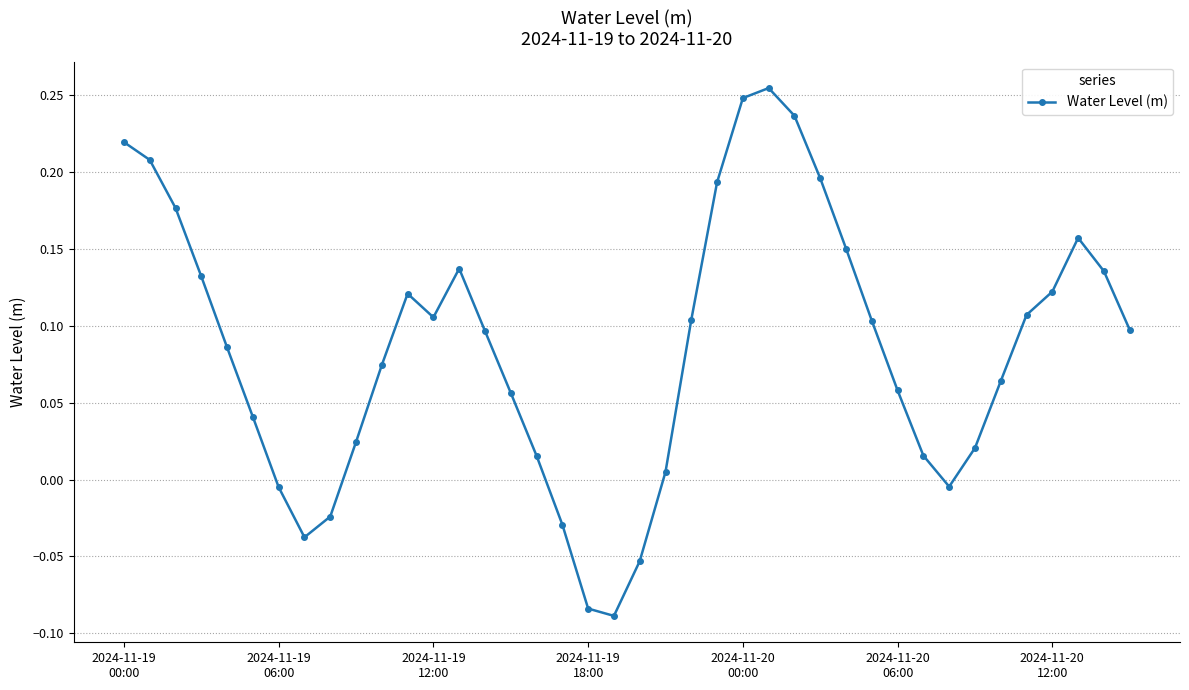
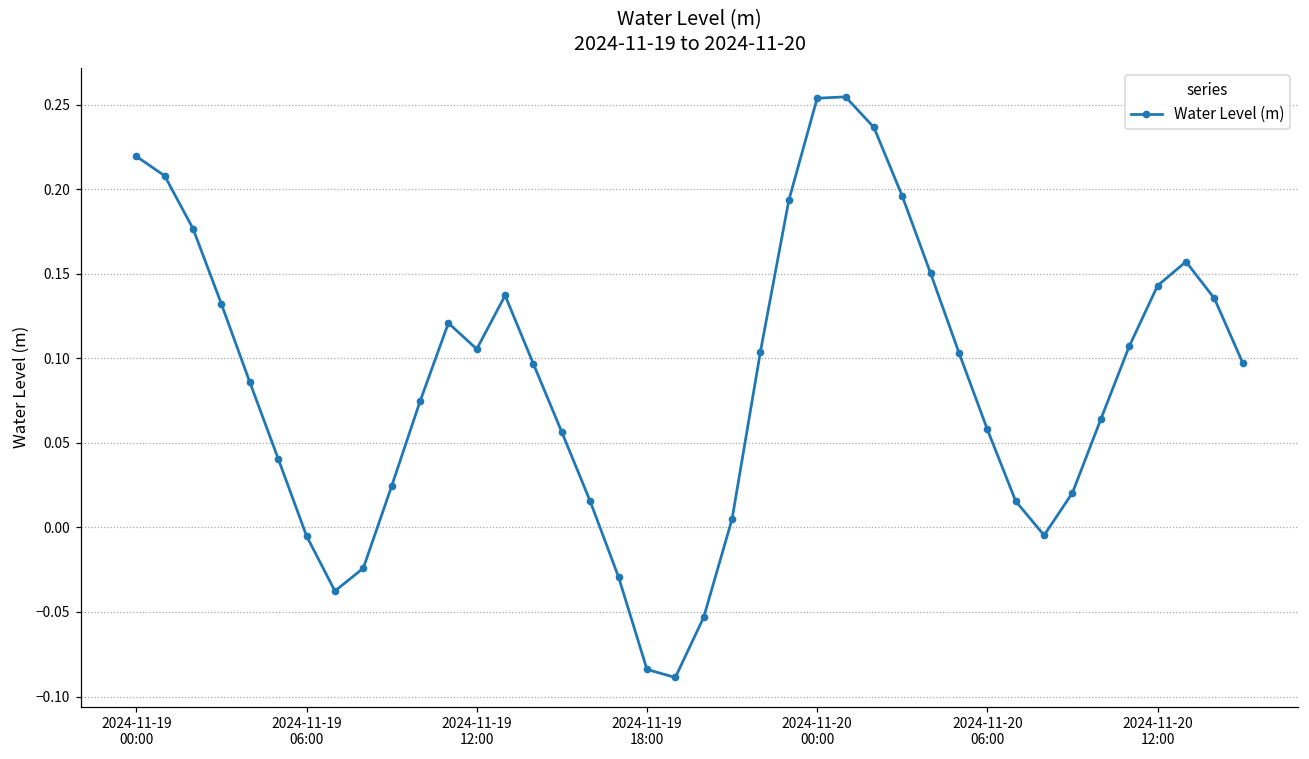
2024-11-20 00:00: 0.248 -> 0.254
2024-11-20 12:00: 0.122 -> 0.143
